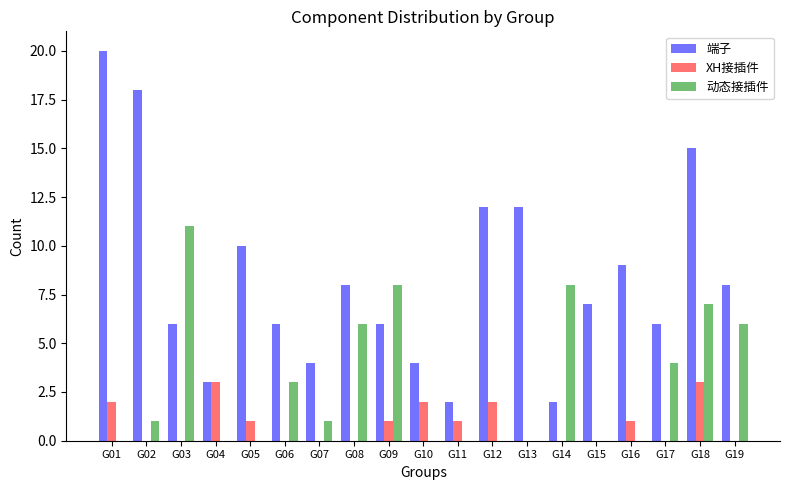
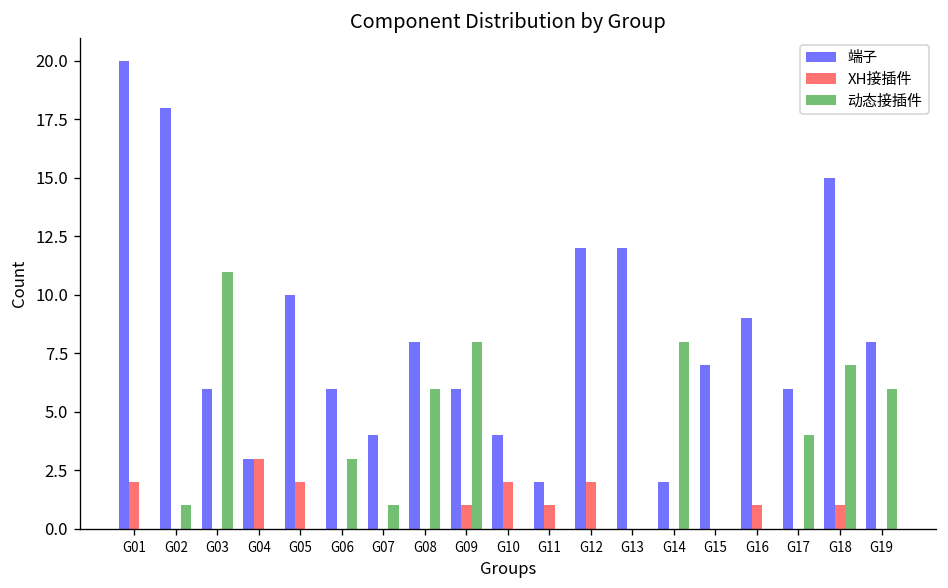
XH接插件, G05: 1 -> 2
XH接插件, G18: 3 -> 1
